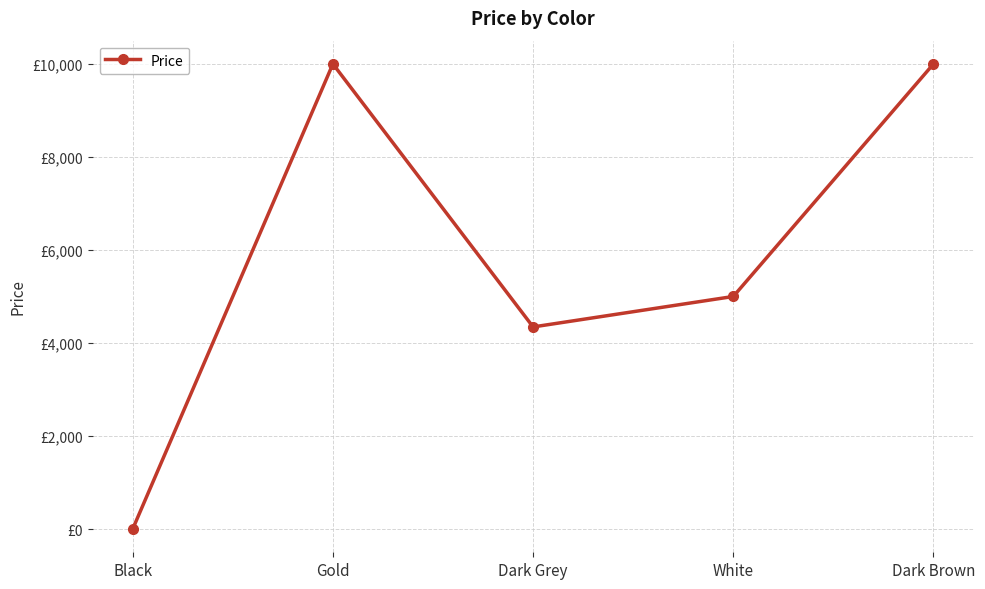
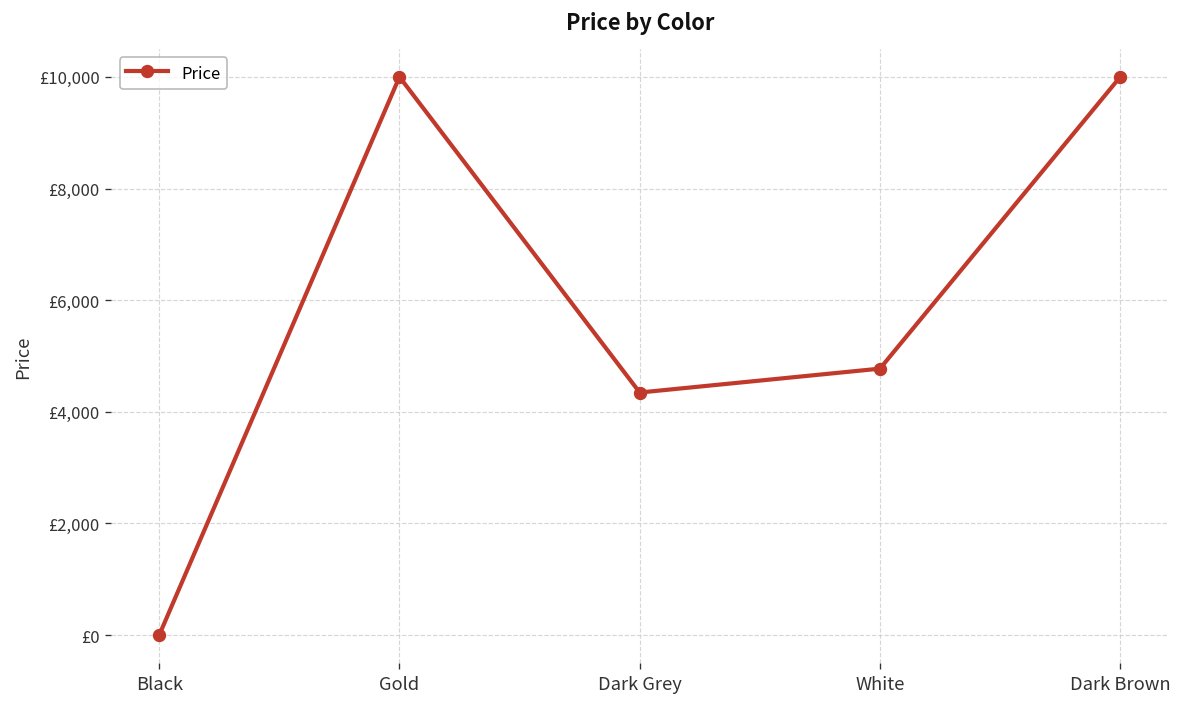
White: £5,000 -> £4,800
